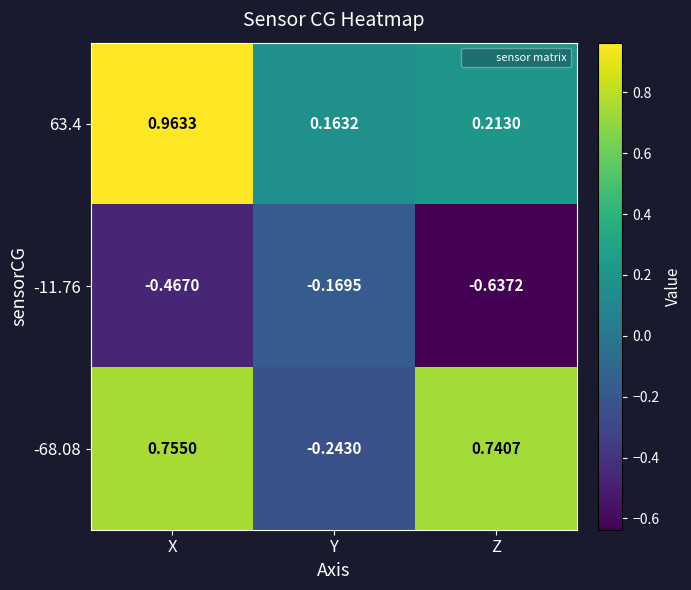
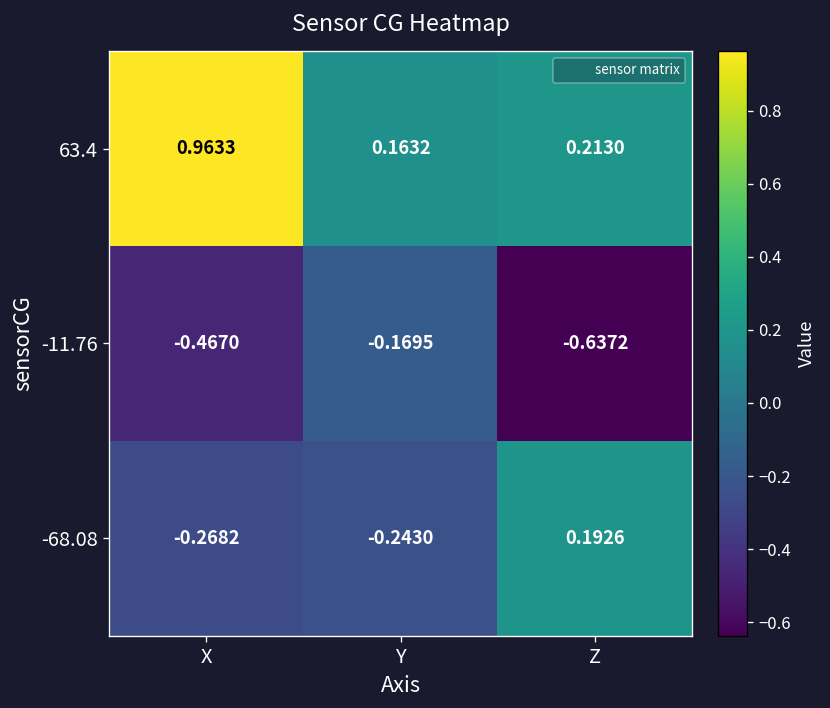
-68.08, X: 0.7550 -> -0.2682
-68.08, Z: 0.7407 -> 0.1926
